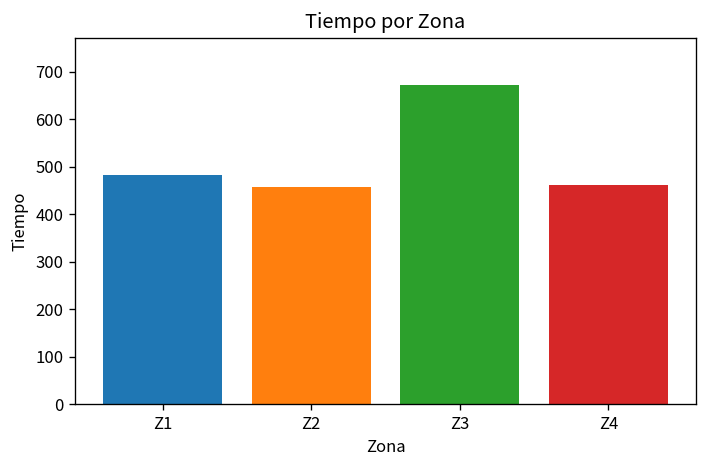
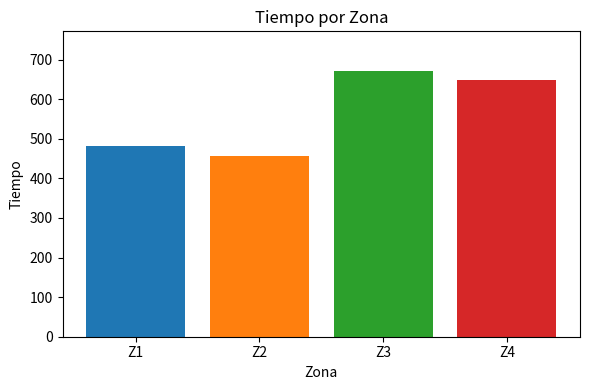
Z4: 460 -> 650
